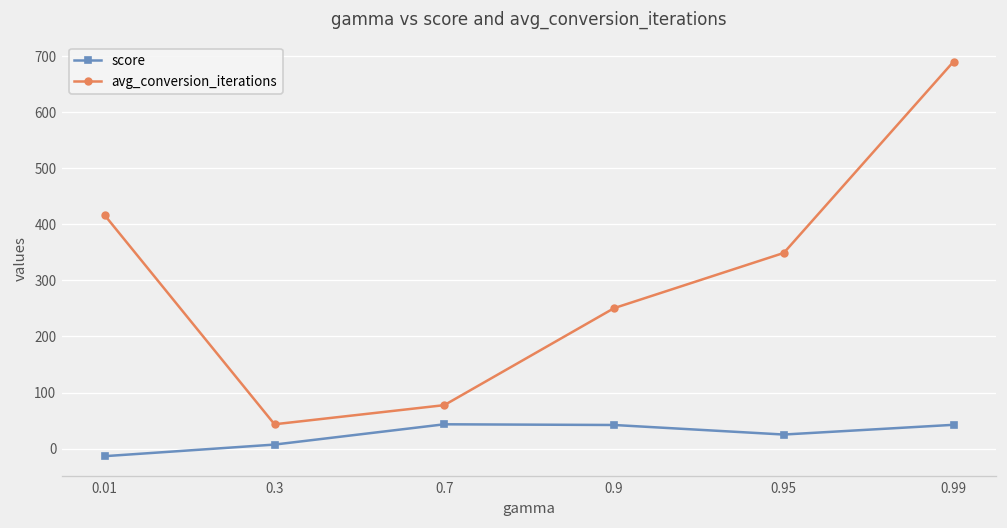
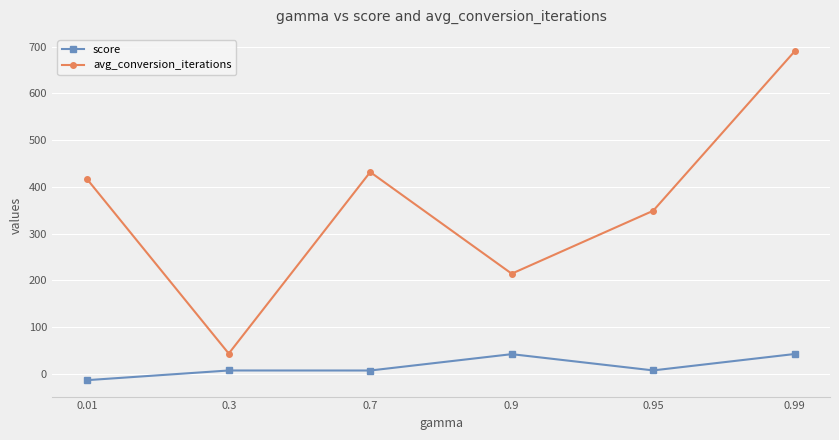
score, 0.7: 40 -> 10
avg_conversion_iterations, 0.7: 80 -> 430
avg_conversion_iterations, 0.9: 250 -> 210
score, 0.95: 30 -> 10
